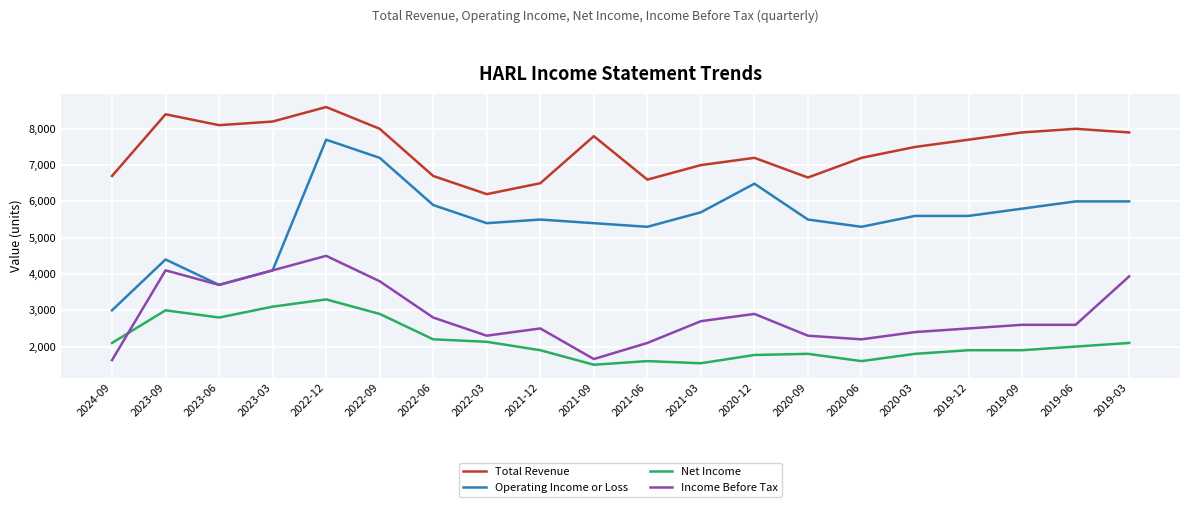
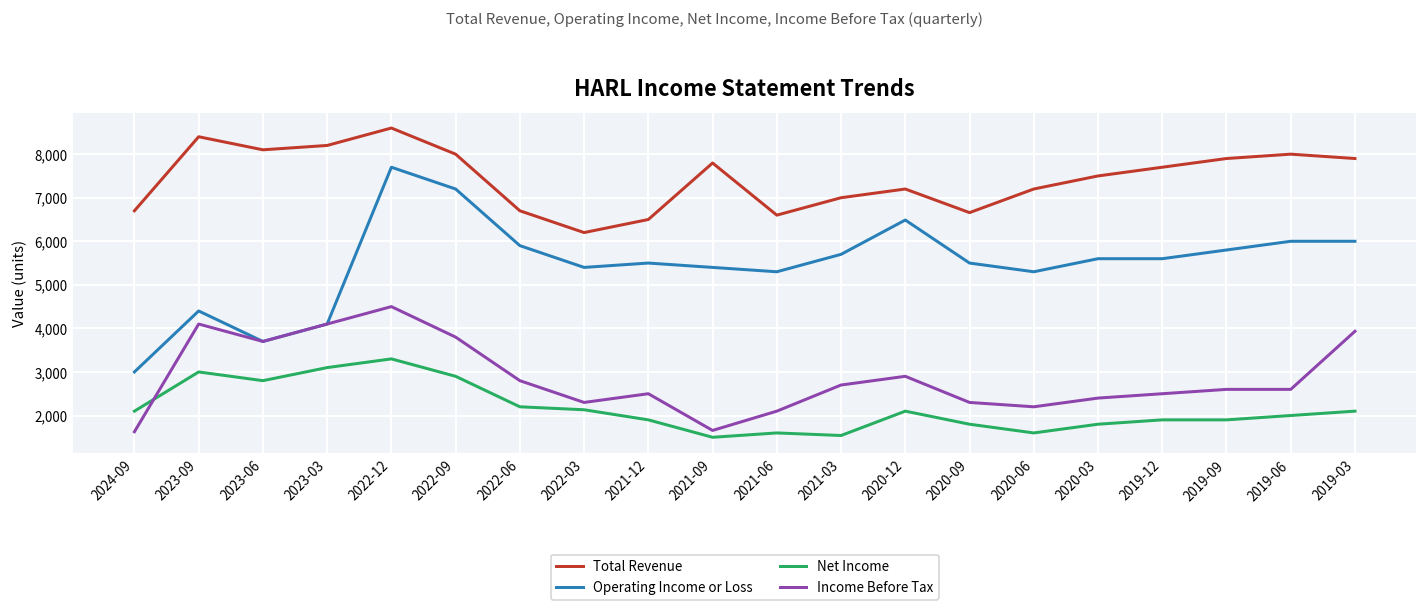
Net Income, 2020-12: 1,800 -> 2,100
